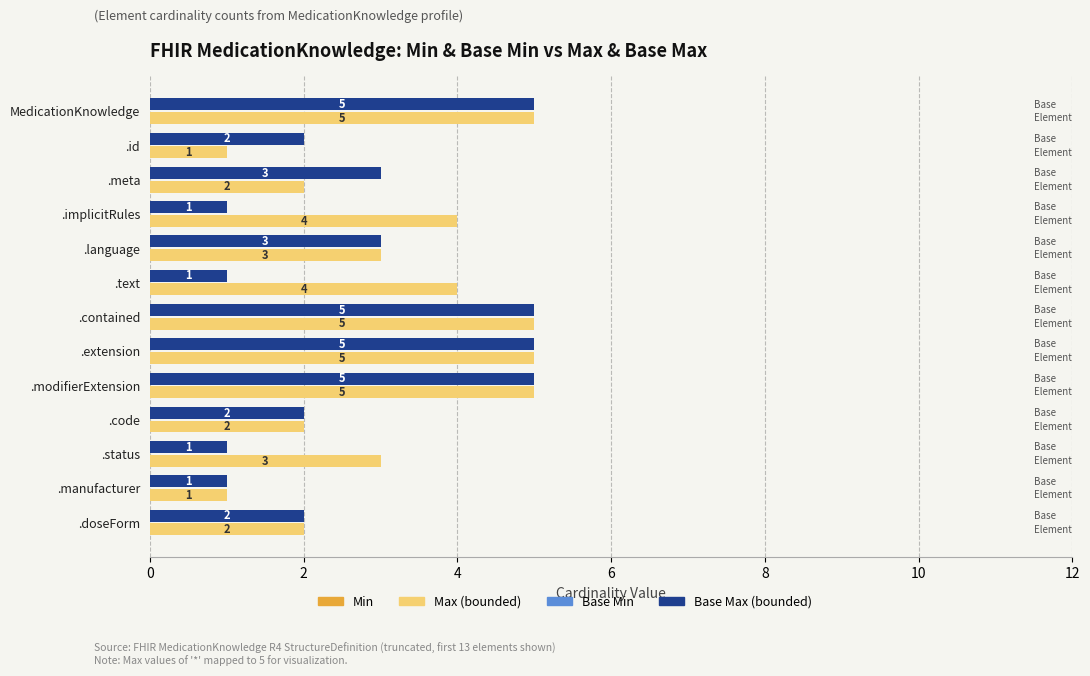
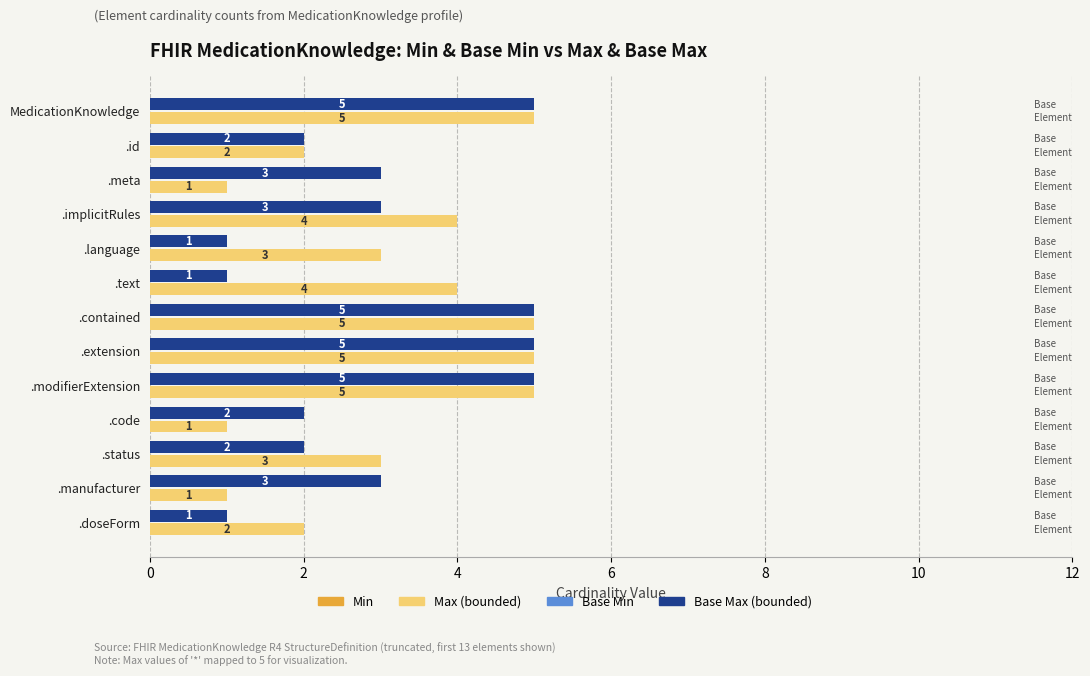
Max (bounded), .id: 1 -> 2
Max (bounded), .meta: 2 -> 1
Base Max (bounded), .implicitRules: 1 -> 3
Base Max (bounded), .language: 3 -> 1
Max (bounded), .code: 2 -> 1
Base Max (bounded), .status: 1 -> 2
Base Max (bounded), .manufacturer: 1 -> 3
Base Max (bounded), .doseForm: 2 -> 1
